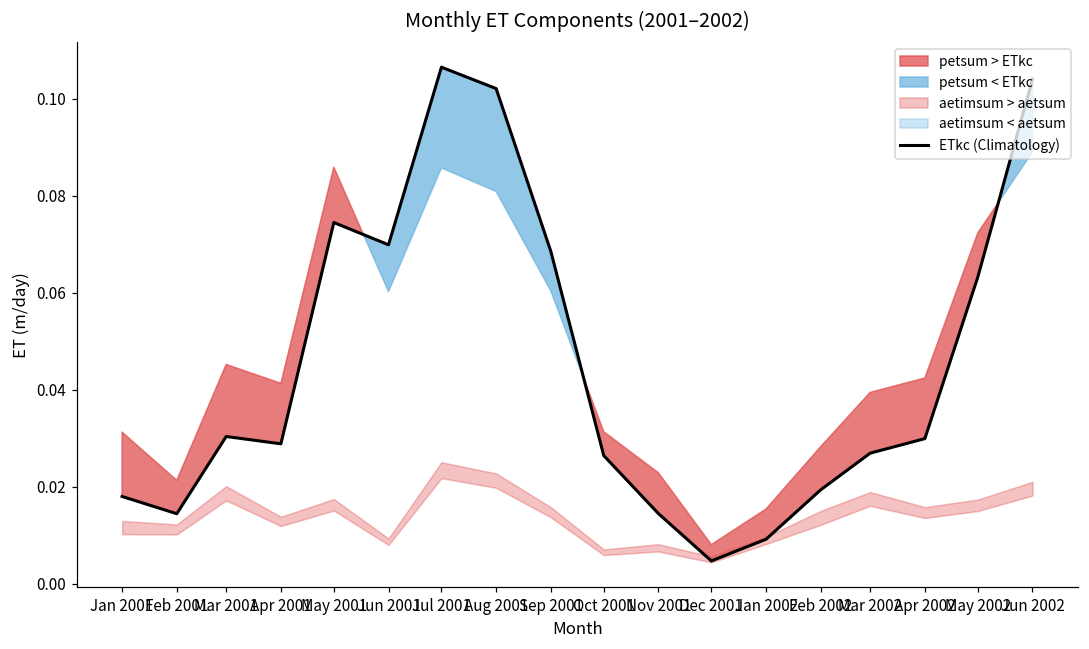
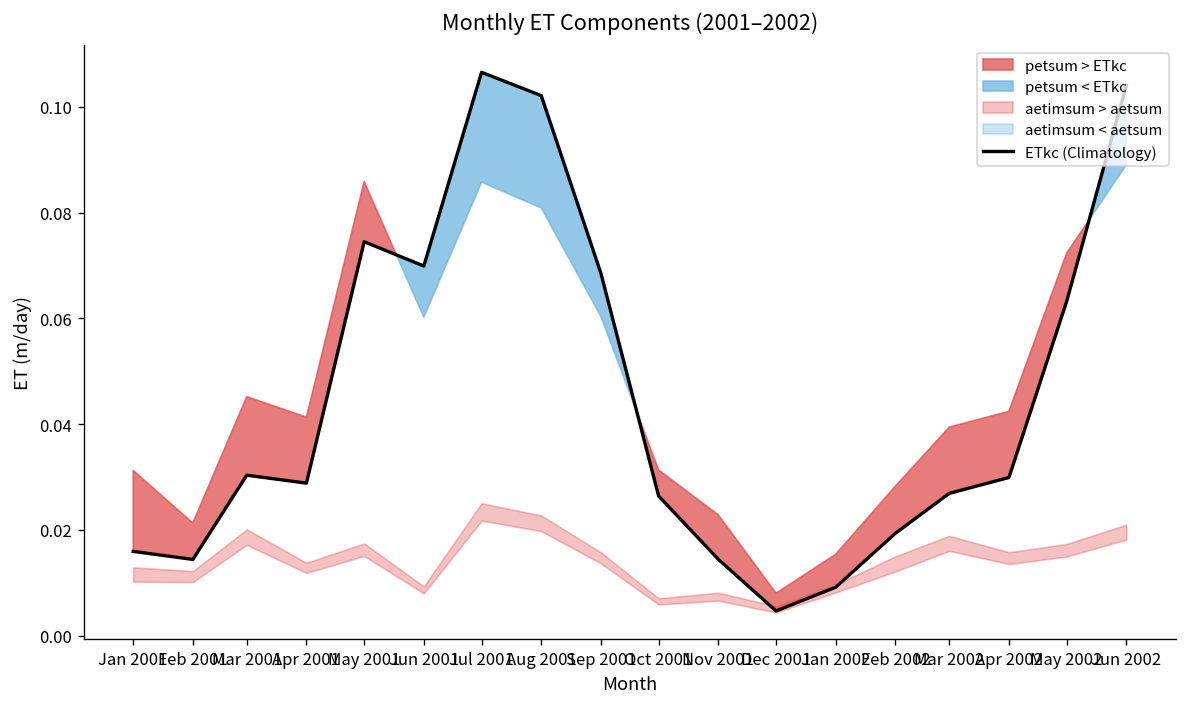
ETkc (Climatology), Jan 2001: 0.018 -> 0.016
